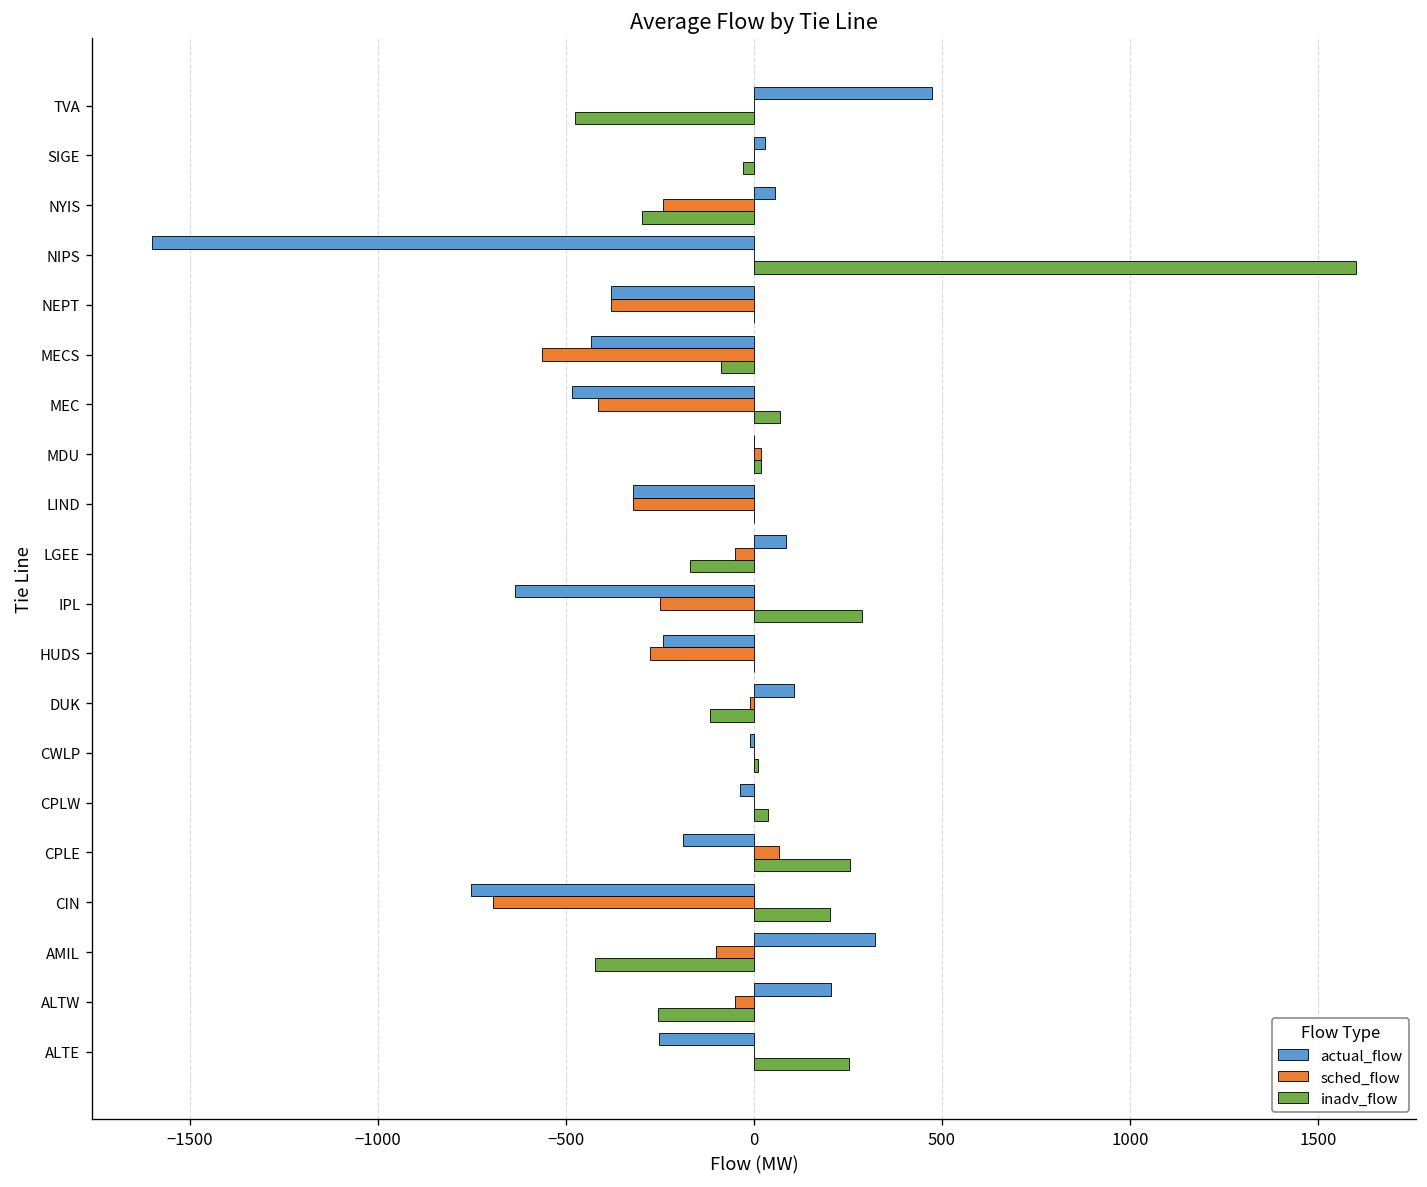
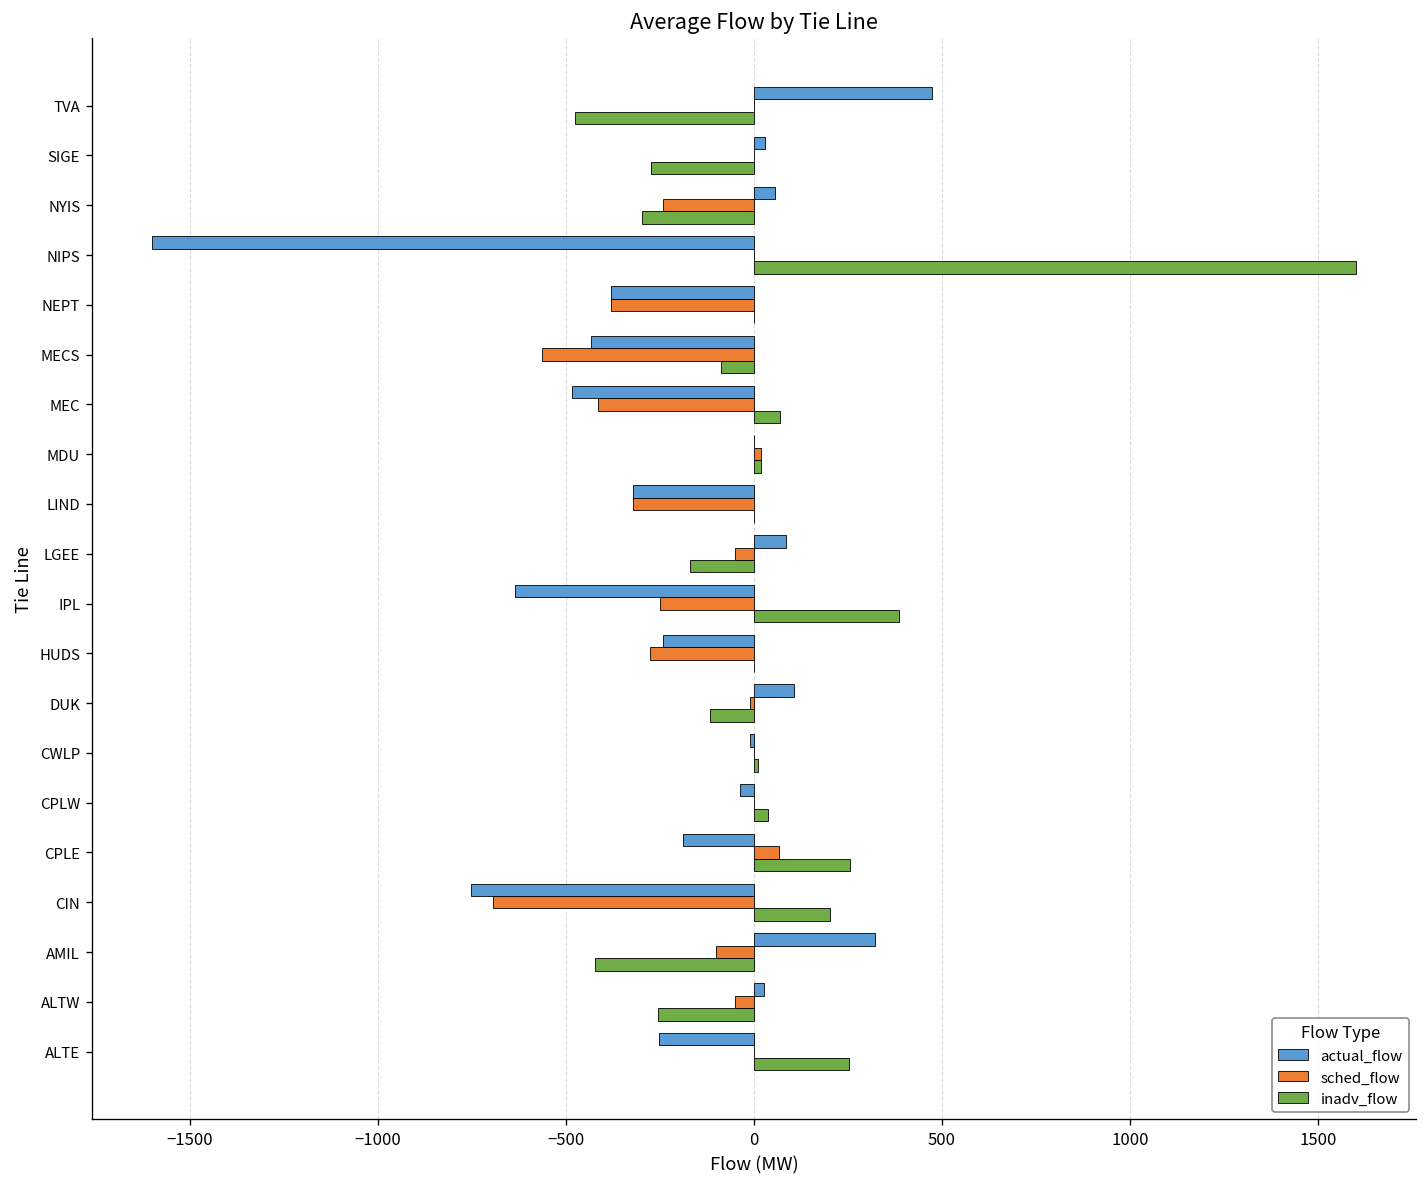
inadv_flow, SIGE: -30 -> -270
inadv_flow, IPL: 290 -> 390
actual_flow, ALTW: 200 -> 30
